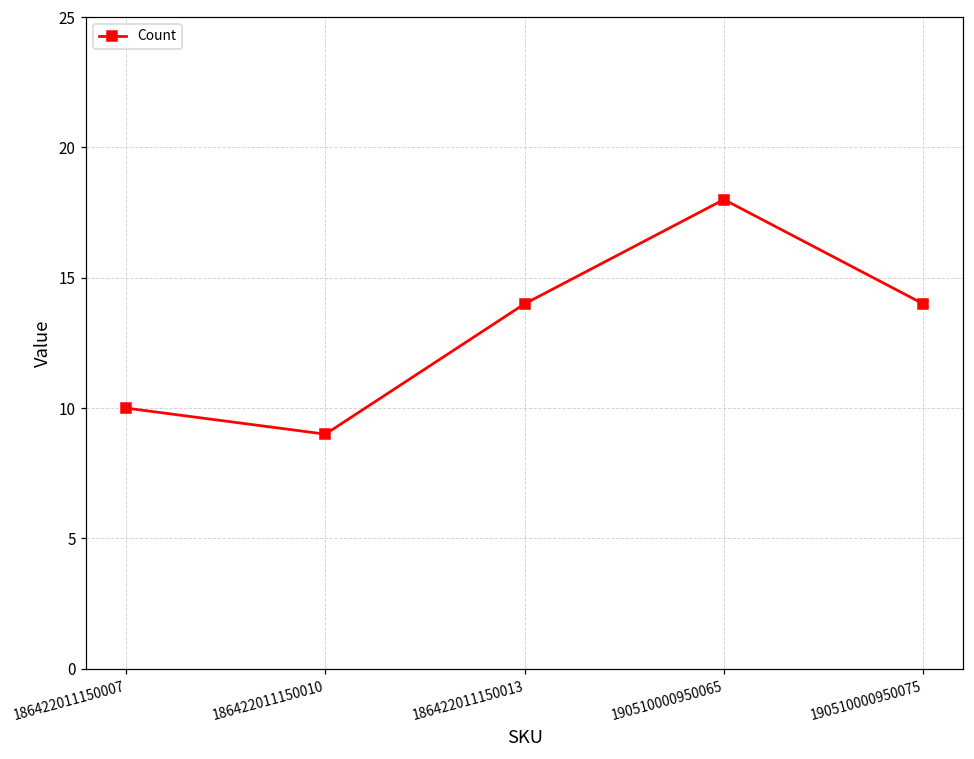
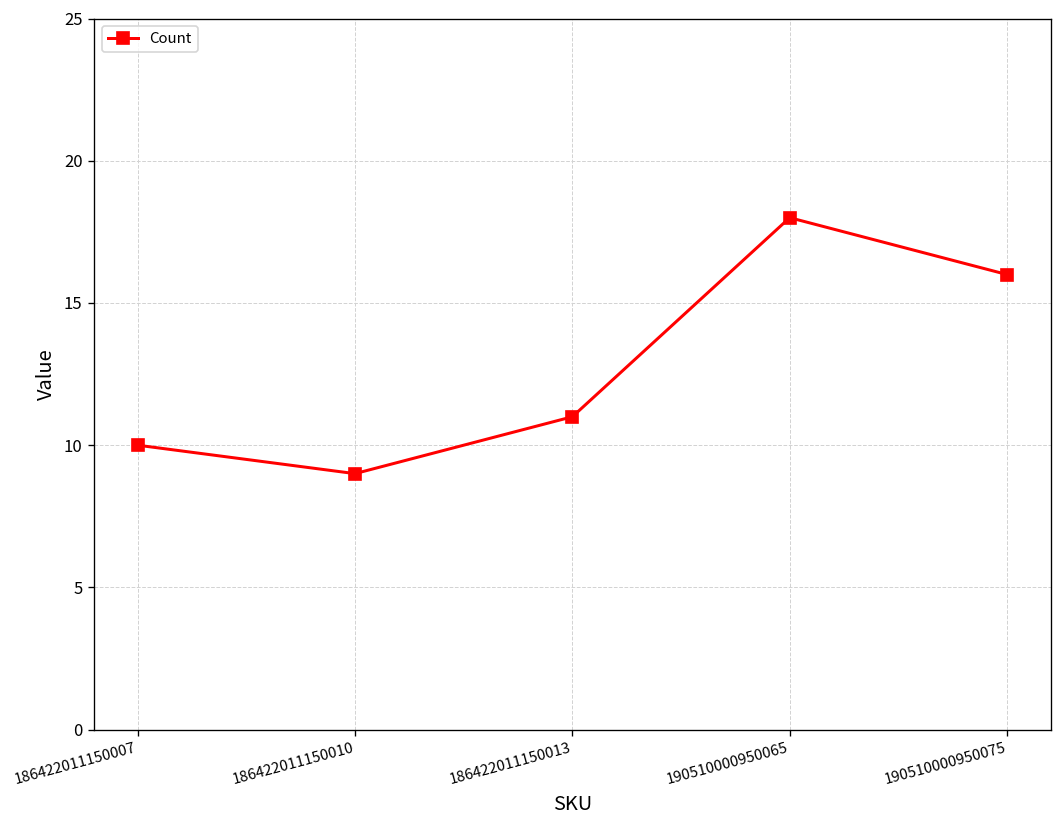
186422011150013: 14 -> 11
190510000950075: 14 -> 16
